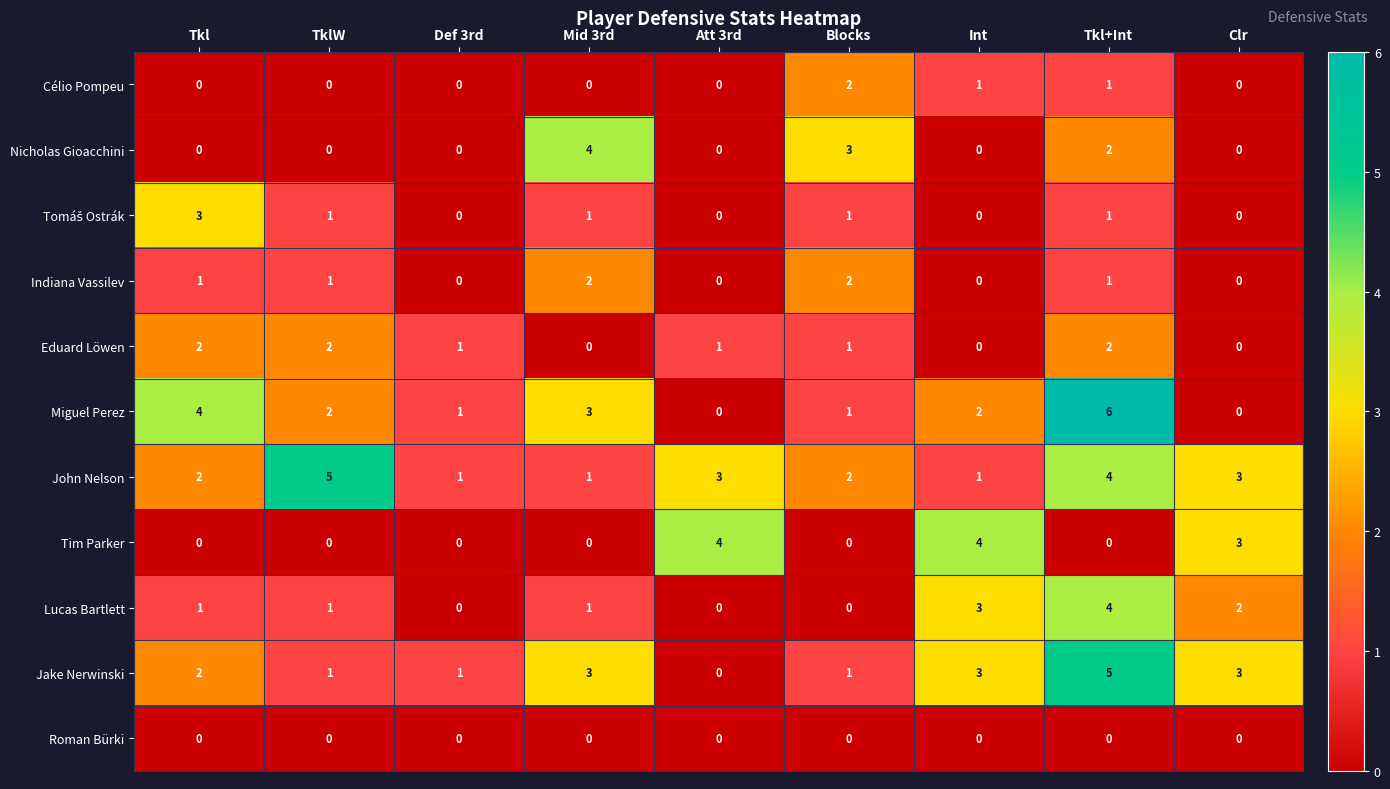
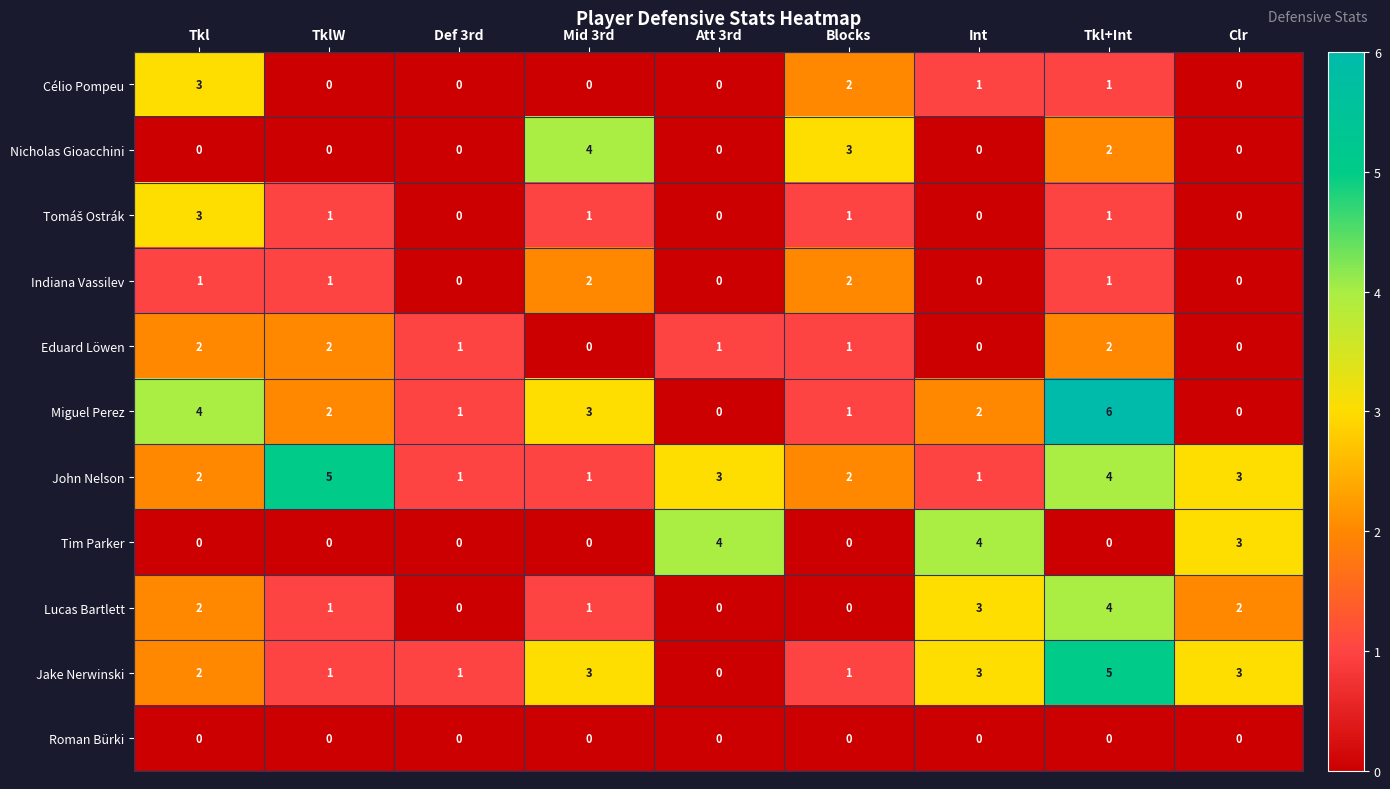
Célio Pompeu, Tkl: 0 -> 3
Lucas Bartlett, Tkl: 1 -> 2
